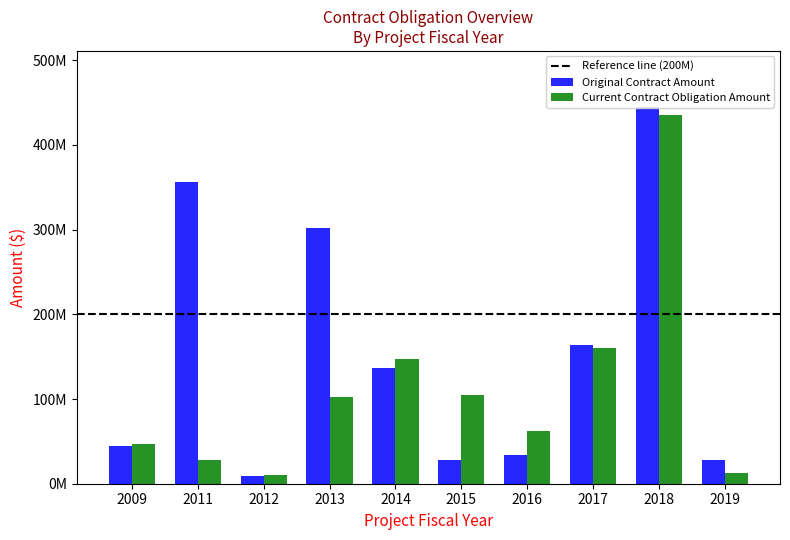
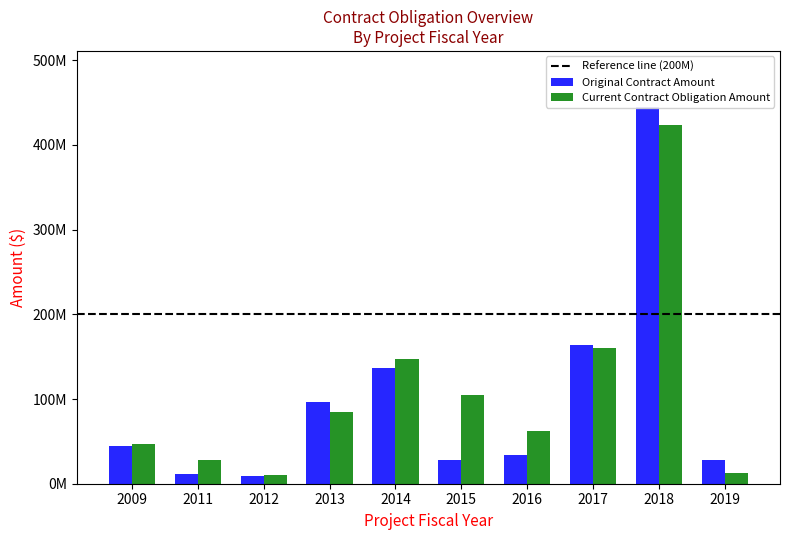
Original Contract Amount, 2011: 360000000 -> 10000000
Original Contract Amount, 2013: 300000000 -> 100000000
Current Contract Obligation Amount, 2013: 100000000 -> 80000000
Current Contract Obligation Amount, 2018: 430000000 -> 420000000
